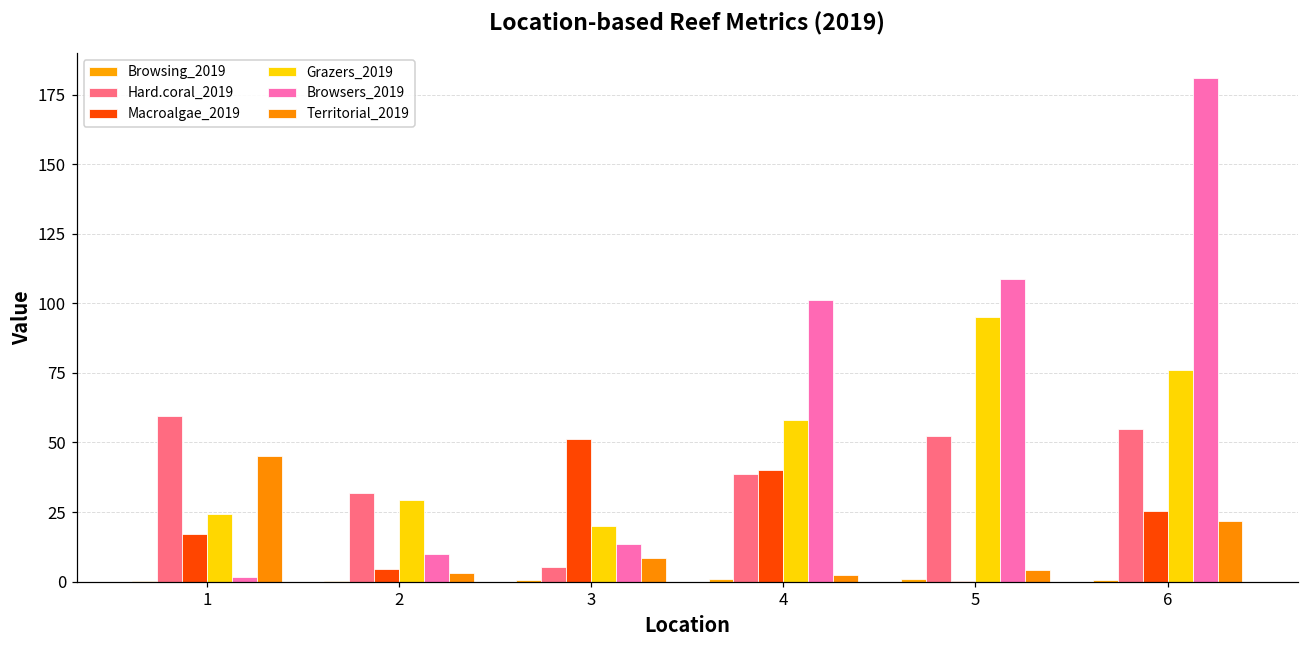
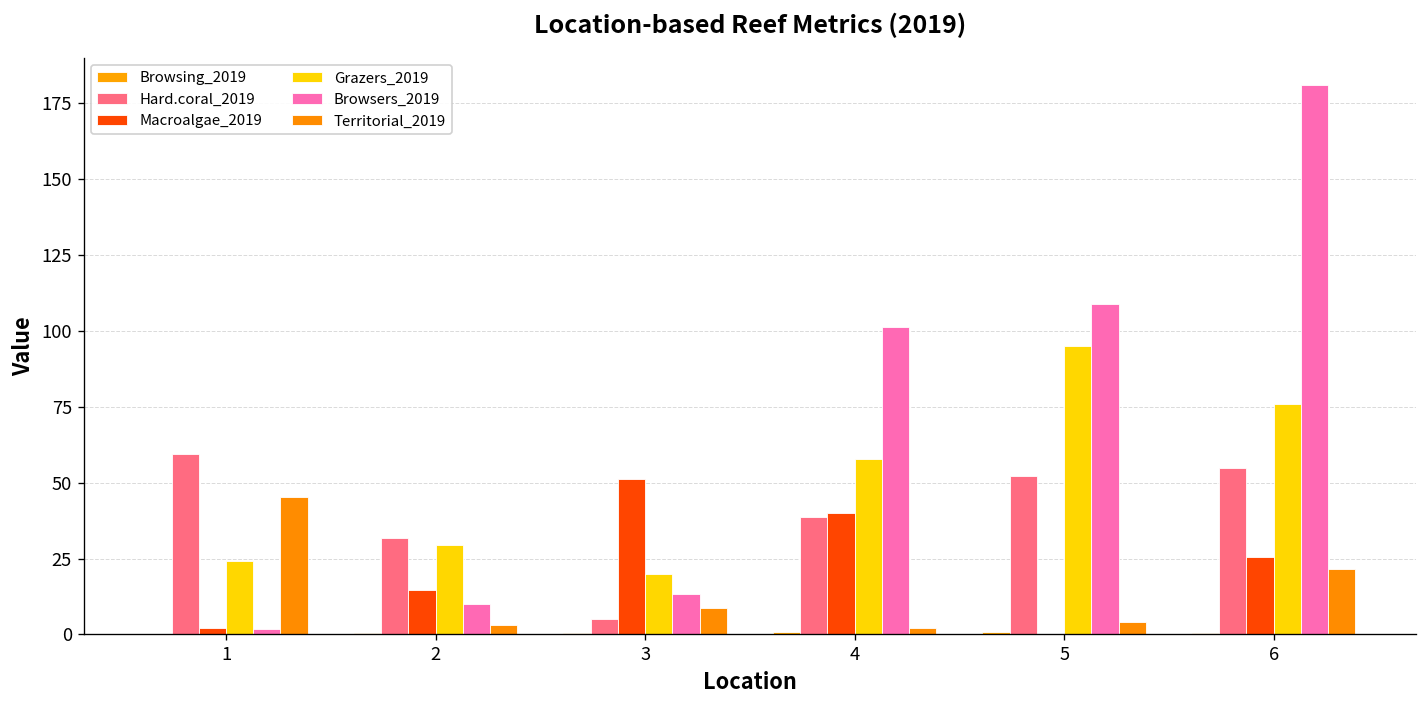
Macroalgae_2019, 1: 17 -> 2
Macroalgae_2019, 2: 5 -> 15
